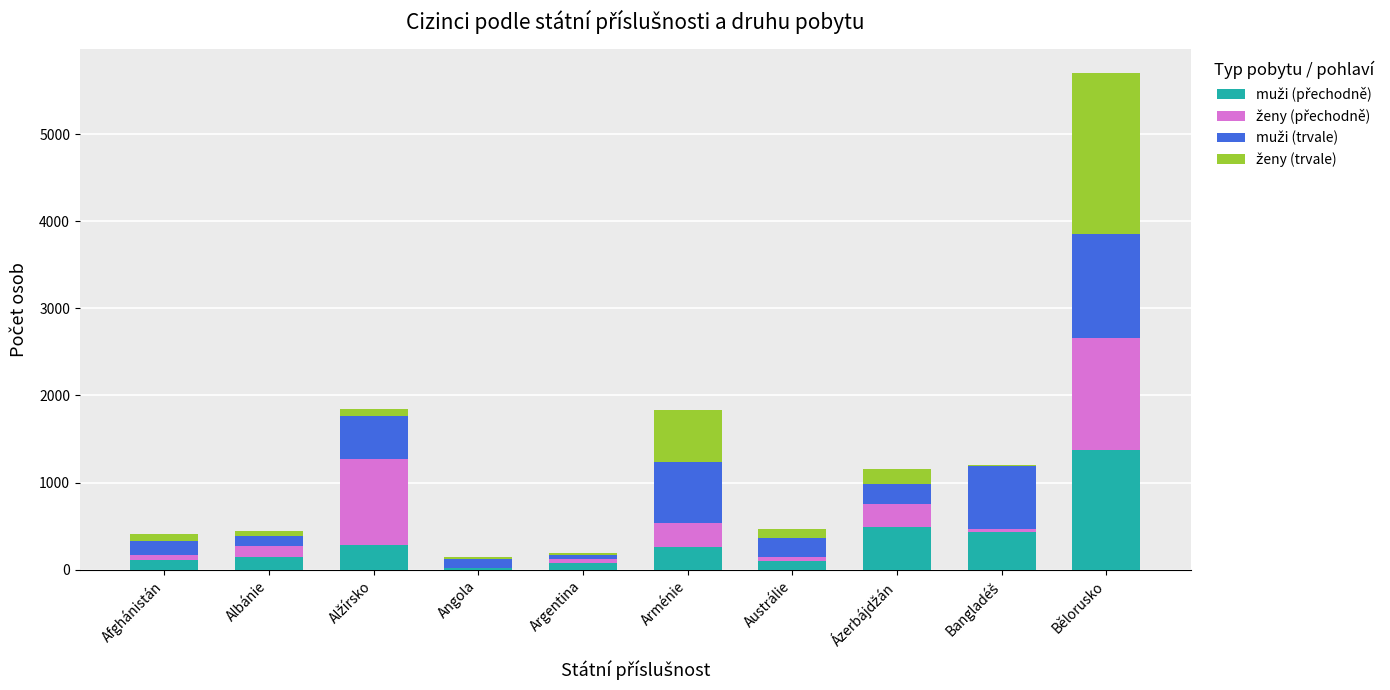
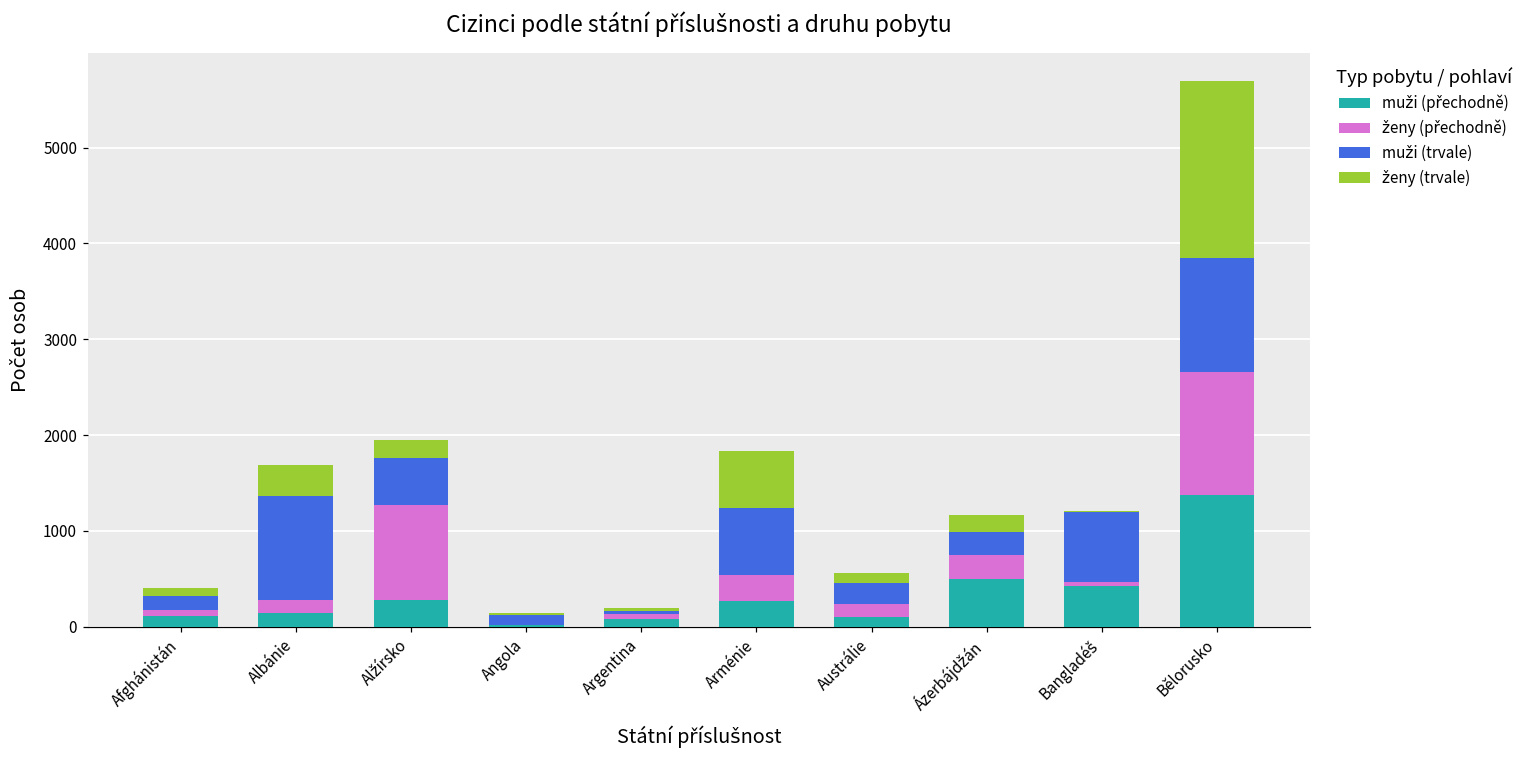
muži (trvale), Albánie: 100 -> 1100
ženy (trvale), Albánie: 100 -> 300
ženy (trvale), Alžírsko: 100 -> 200
ženy (přechodně), Austrálie: 0 -> 100
